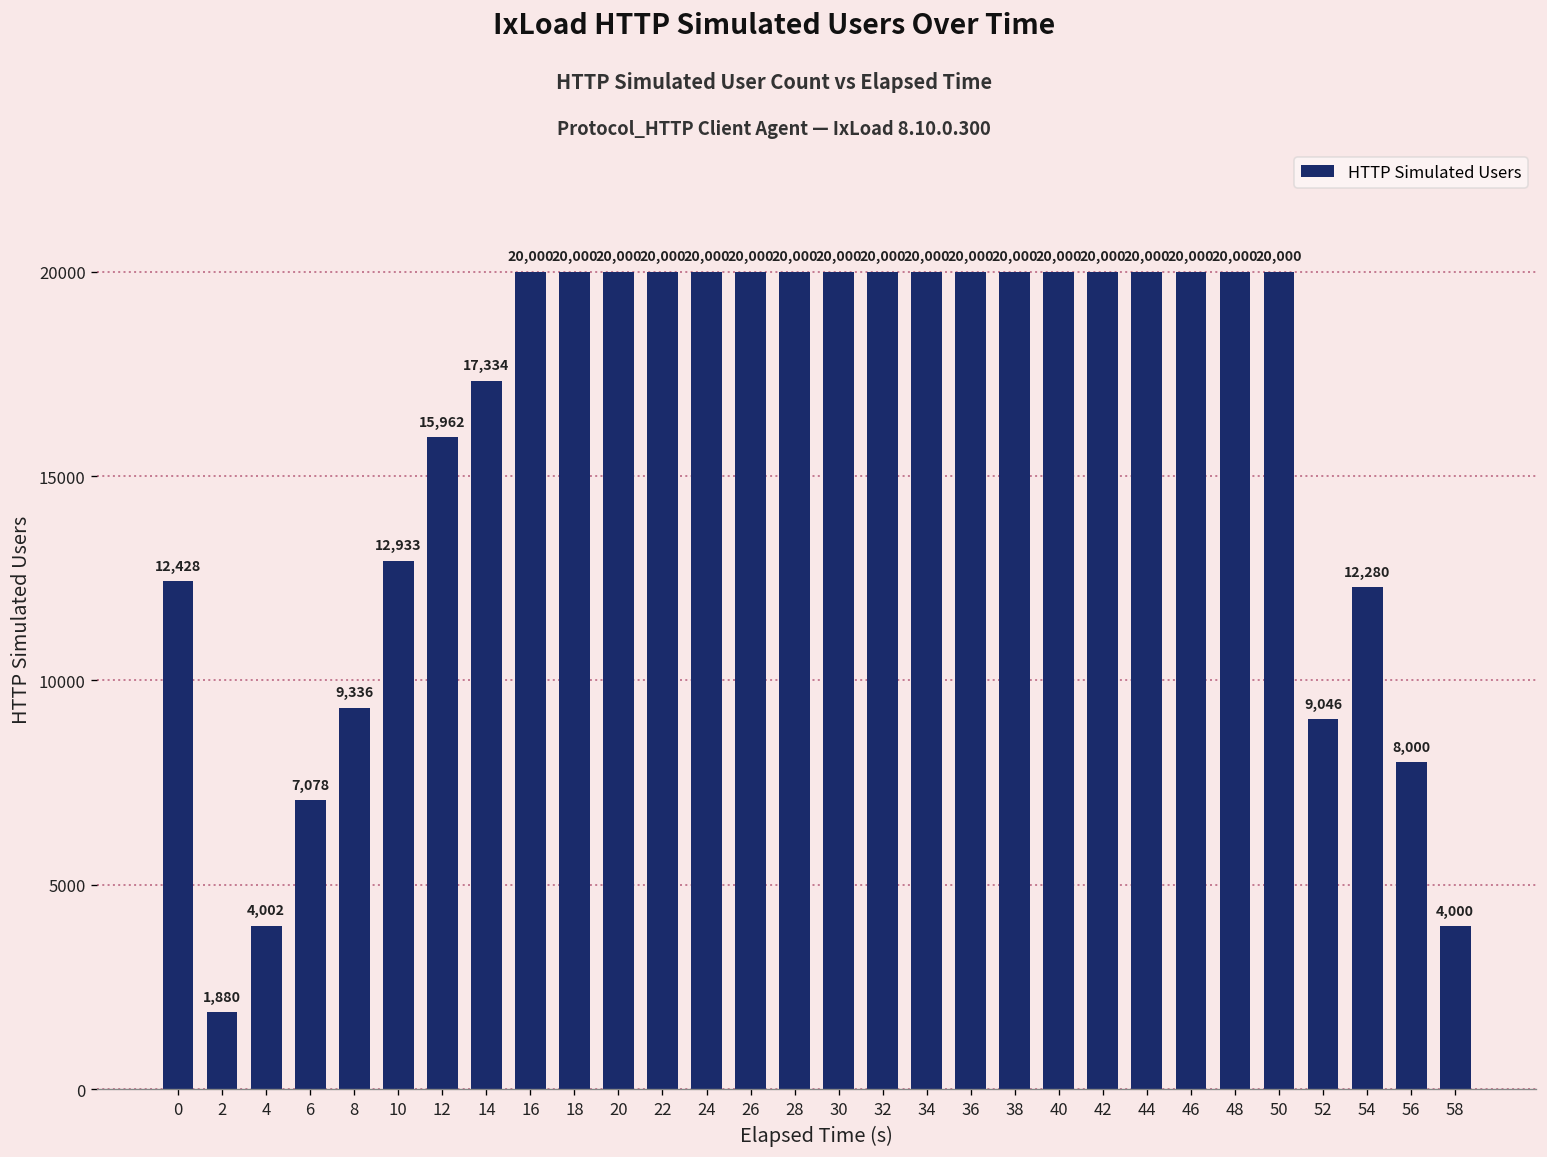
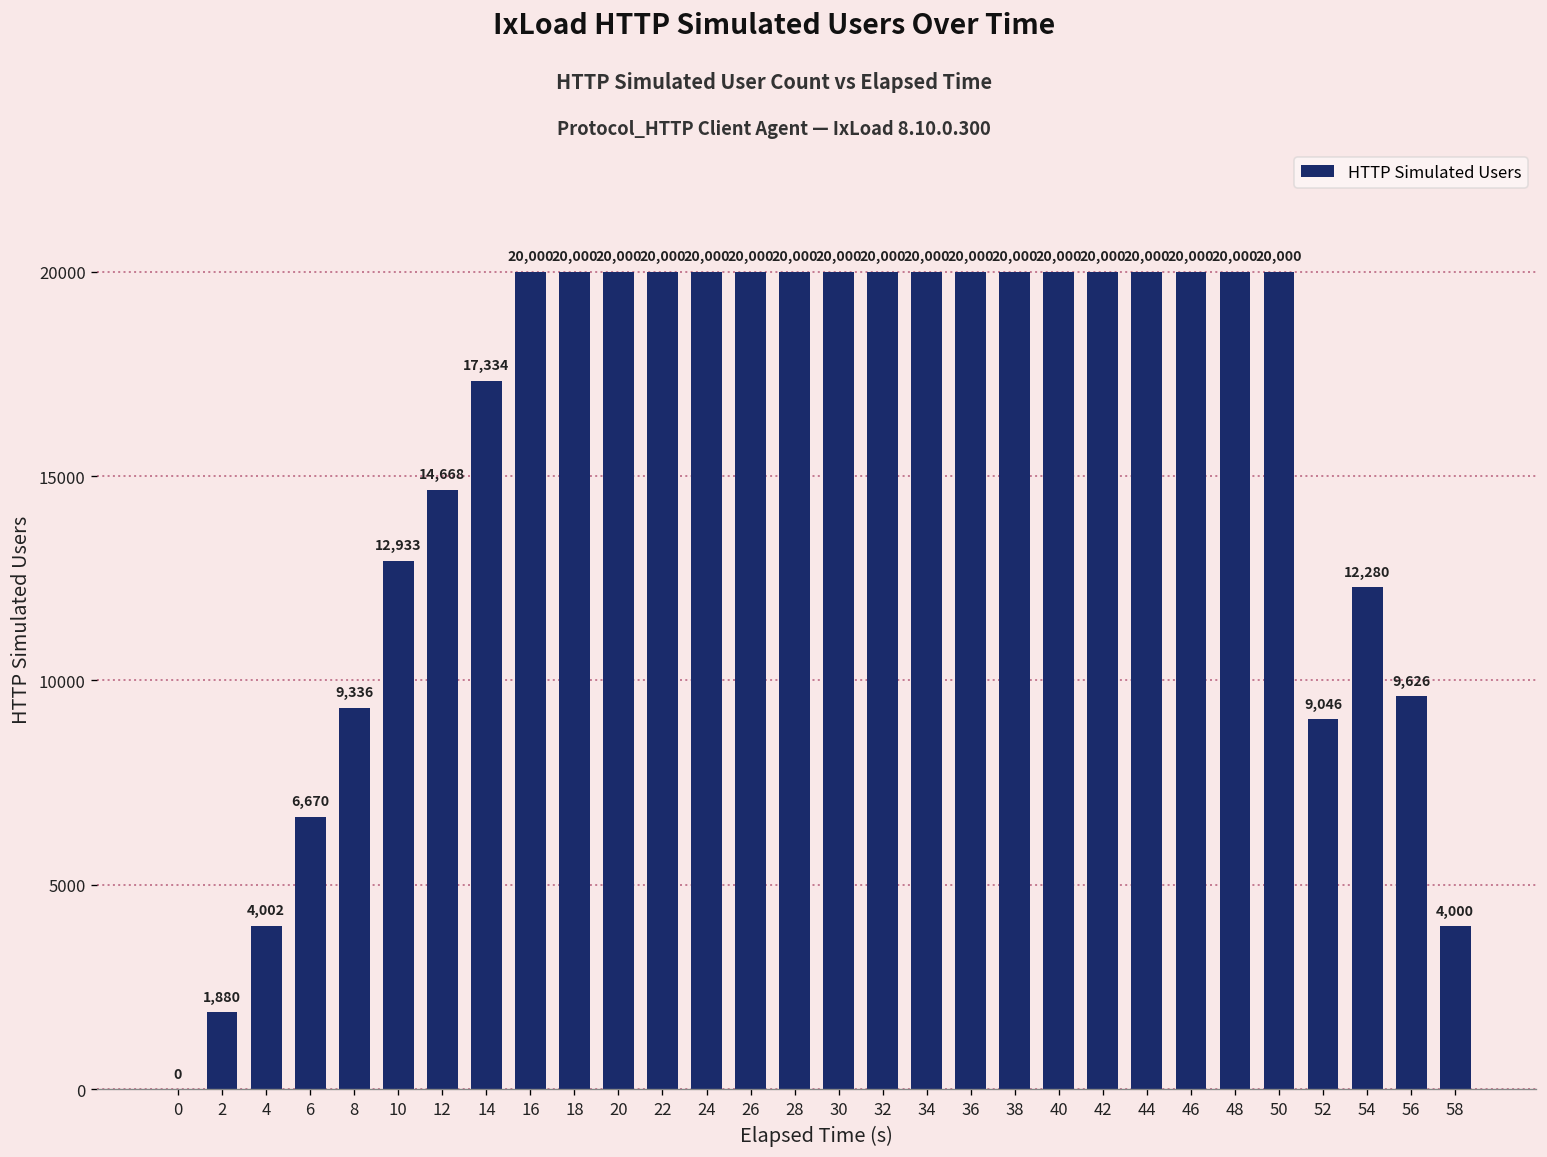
0: 12,428 -> 0
6: 7,078 -> 6,670
12: 15,962 -> 14,668
56: 8,000 -> 9,626
